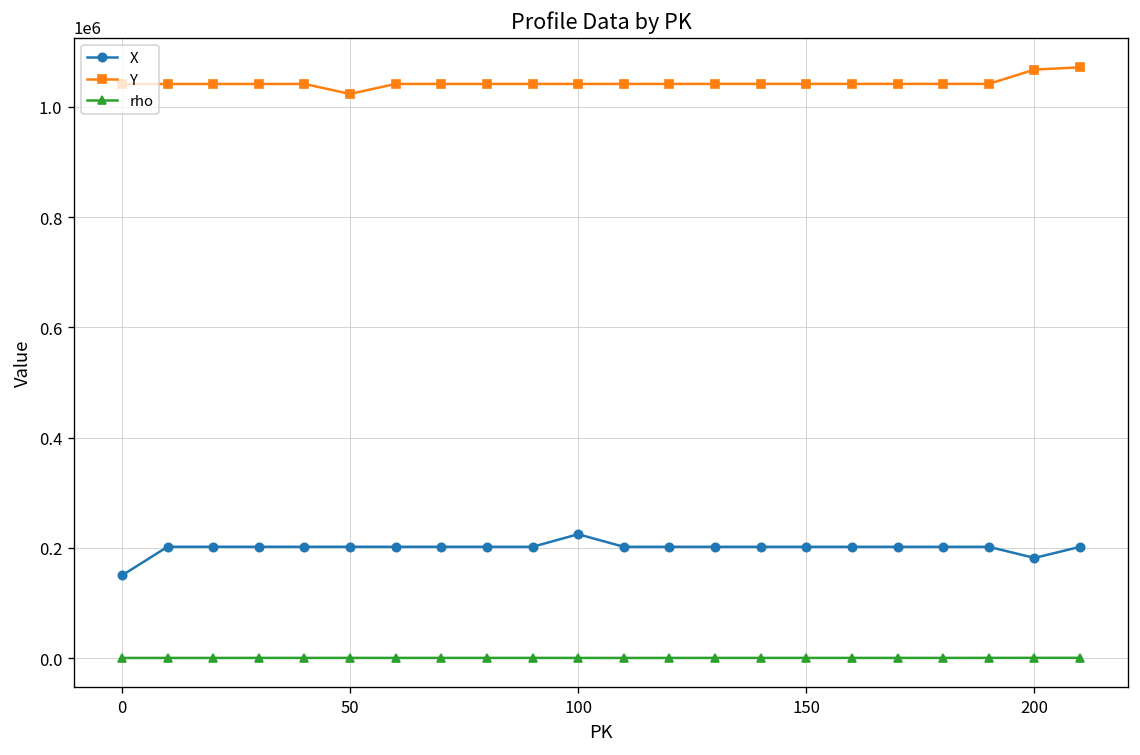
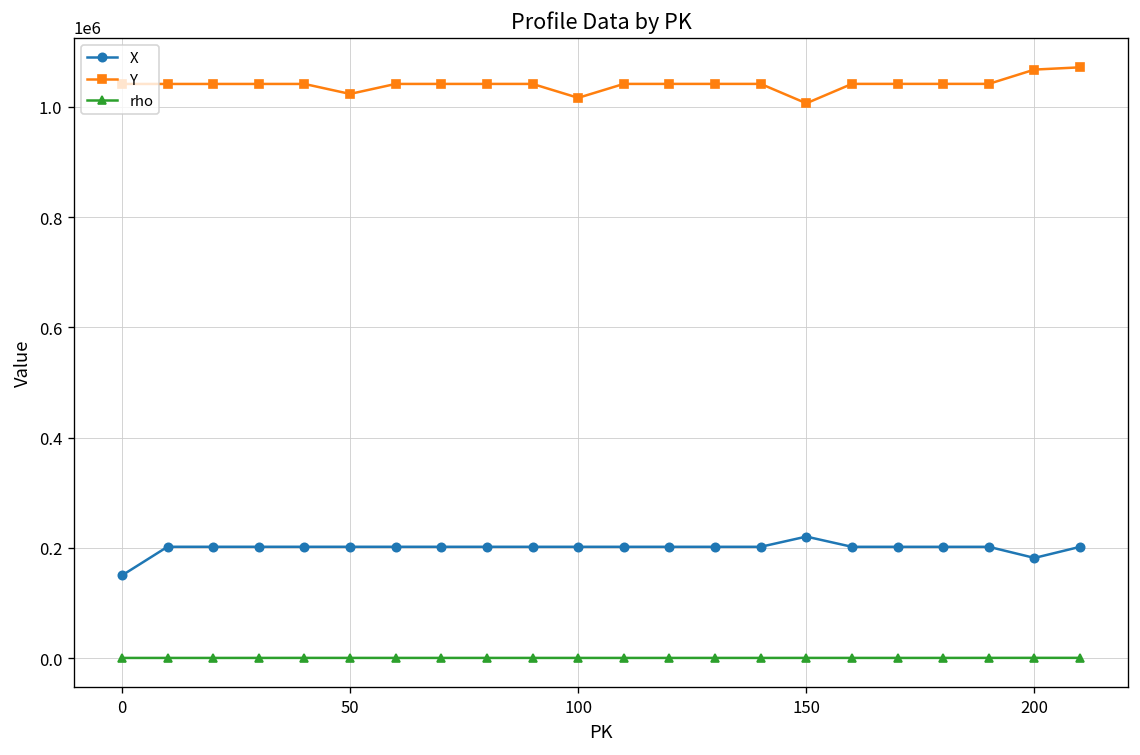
X, 100: 220000 -> 200000
Y, 100: 1040000 -> 1020000
X, 150: 200000 -> 220000
Y, 150: 1040000 -> 1010000
